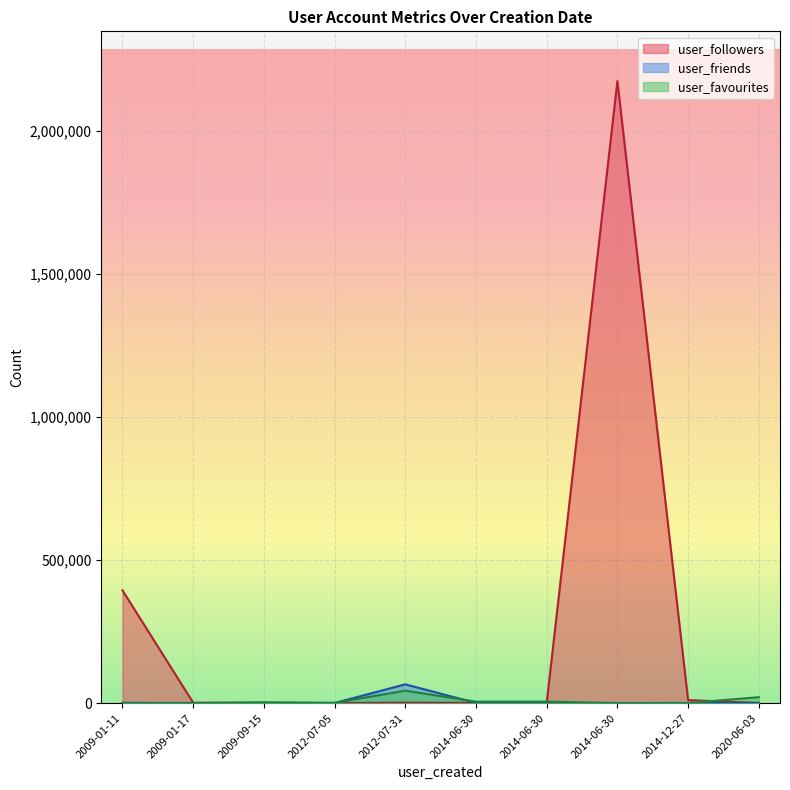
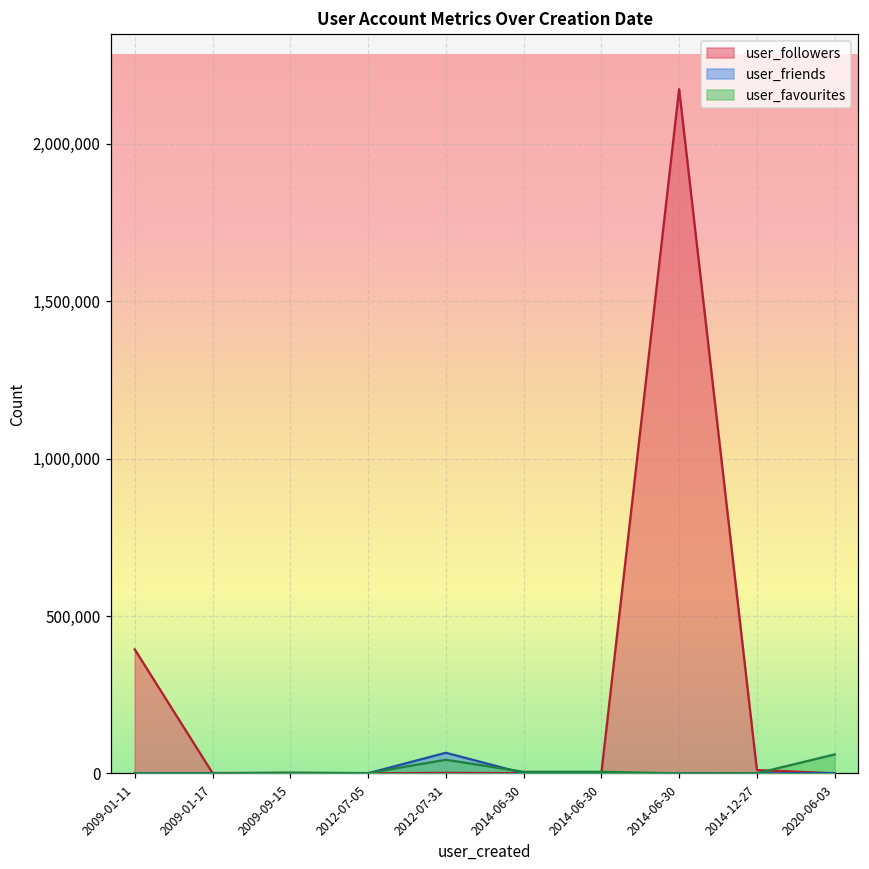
user_favourites, 2020-06-03: 20,000 -> 60,000
